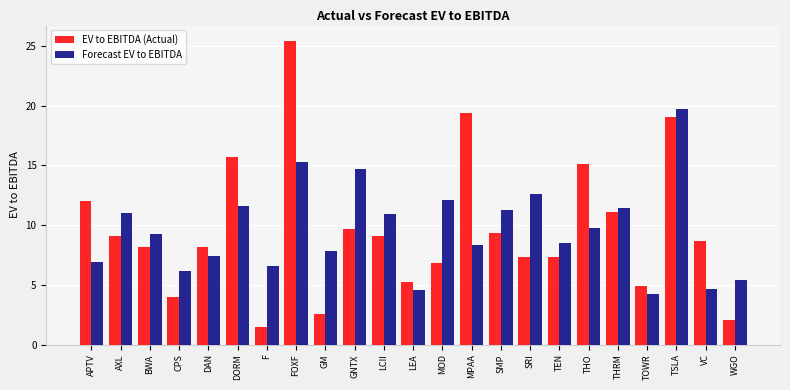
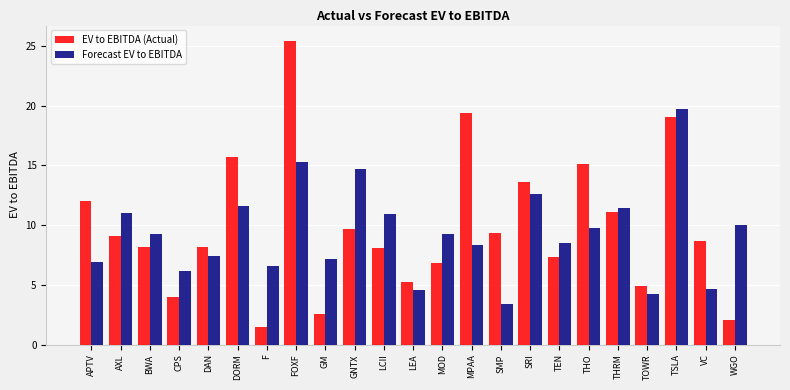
Forecast EV to EBITDA, GM: 7.9 -> 7.1
EV to EBITDA (Actual), LCII: 9.0 -> 8.1
Forecast EV to EBITDA, MOD: 12.1 -> 9.2
Forecast EV to EBITDA, SMP: 11.2 -> 3.4
EV to EBITDA (Actual), SRI: 7.4 -> 13.6
Forecast EV to EBITDA, WGO: 5.4 -> 10.0
